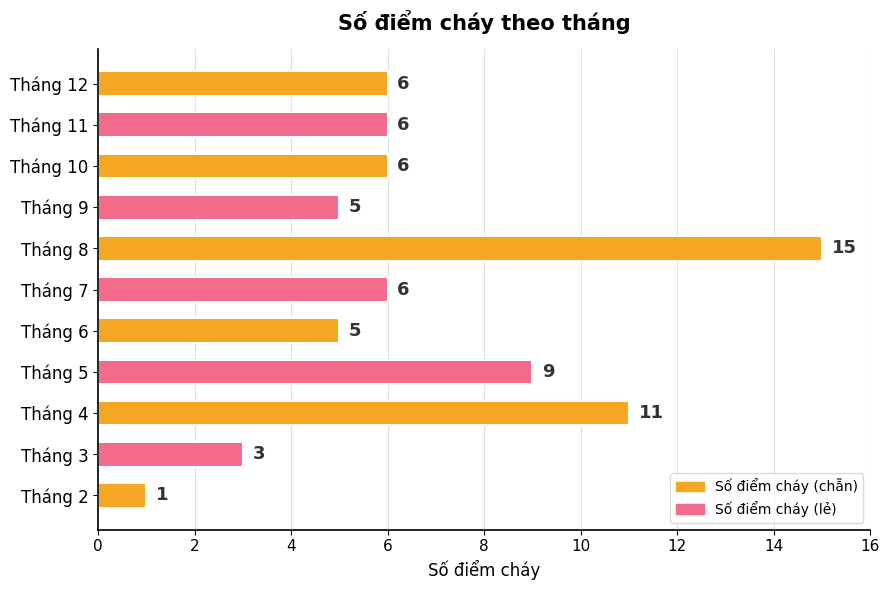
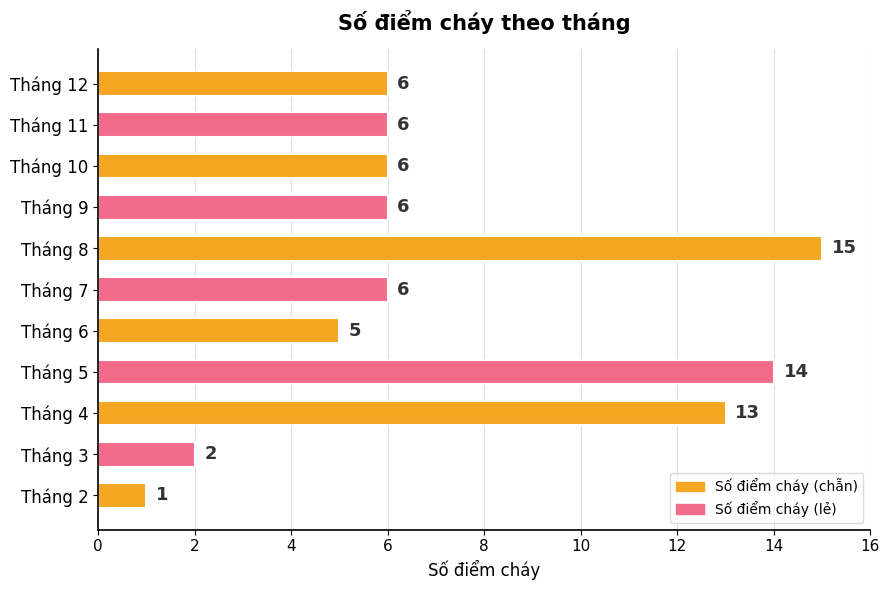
Tháng 9: 5 -> 6
Tháng 5: 9 -> 14
Tháng 4: 11 -> 13
Tháng 3: 3 -> 2
